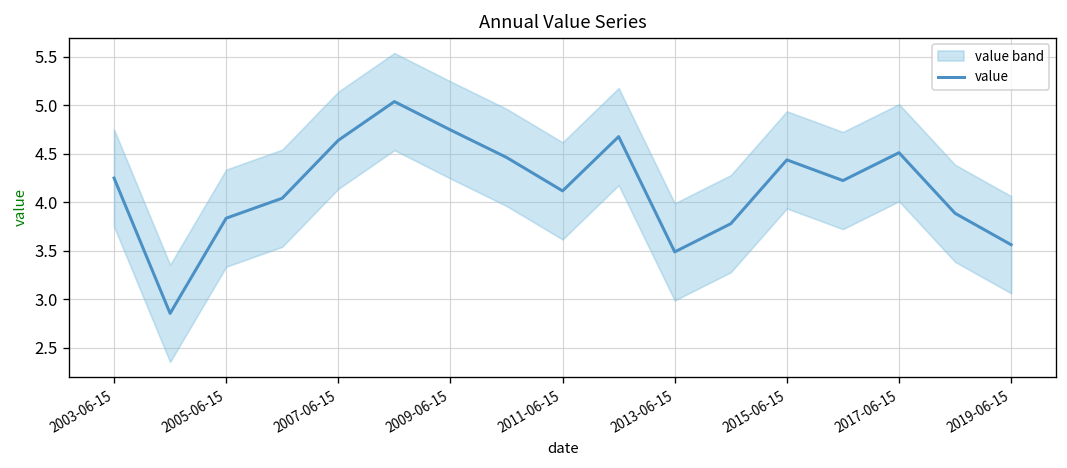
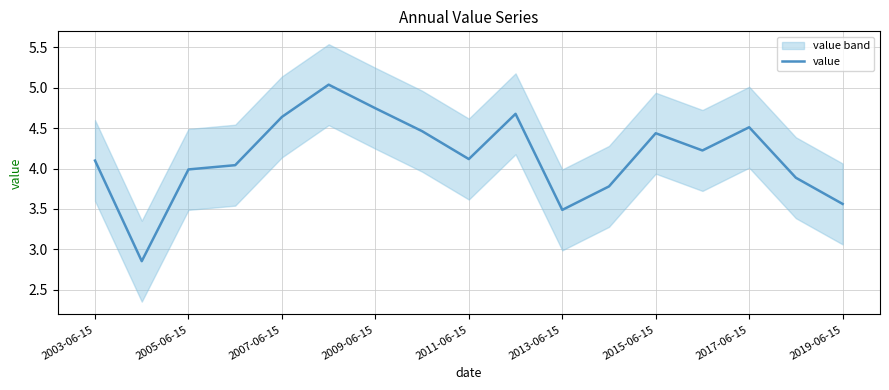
value, 2003-06-15: 4.2 -> 4.1
value, 2005-06-15: 3.8 -> 4.0
